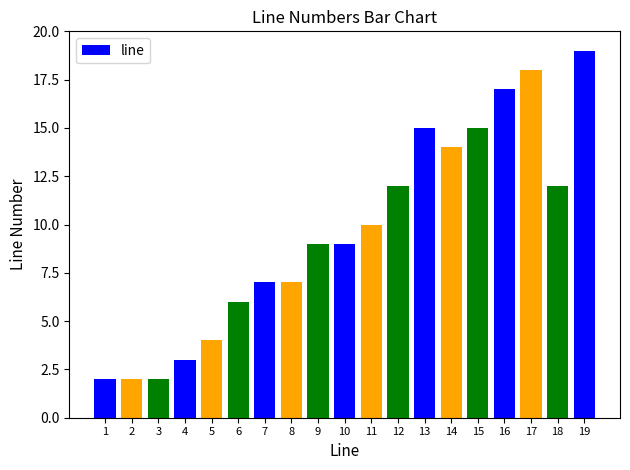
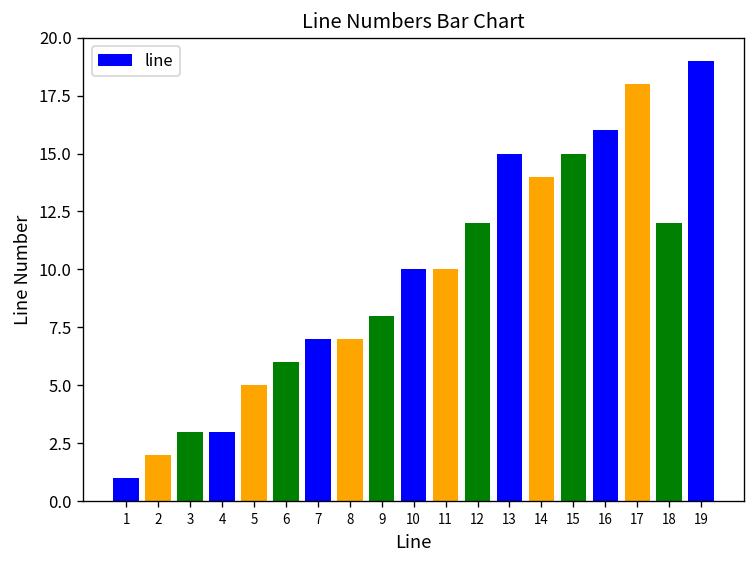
1: 2 -> 1
3: 2 -> 3
5: 4 -> 5
9: 9 -> 8
10: 9 -> 10
16: 17 -> 16
